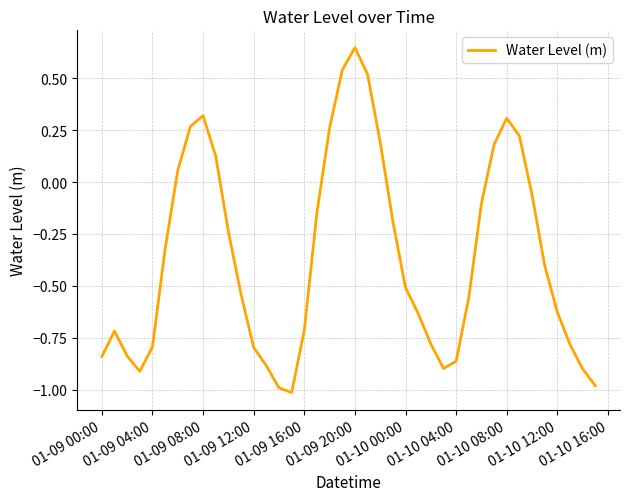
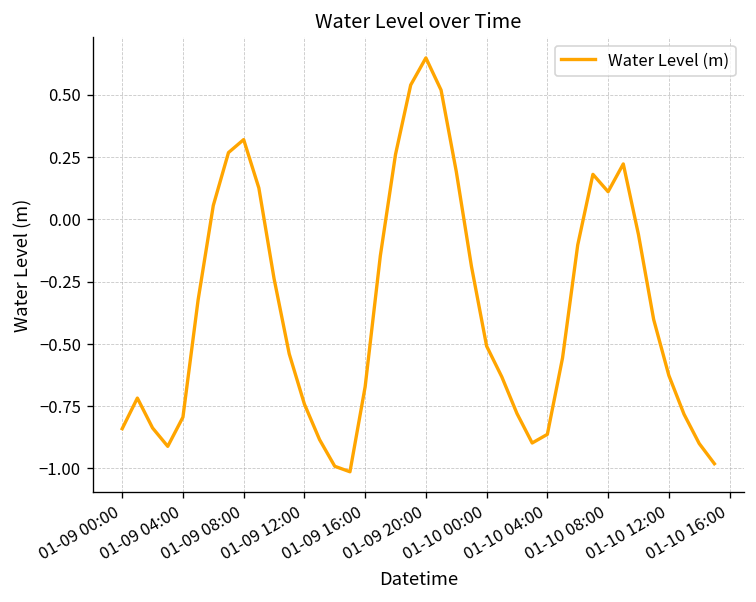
01-09 12:00: -0.80 -> -0.74
01-09 16:00: -0.72 -> -0.67
01-10 08:00: 0.31 -> 0.11
